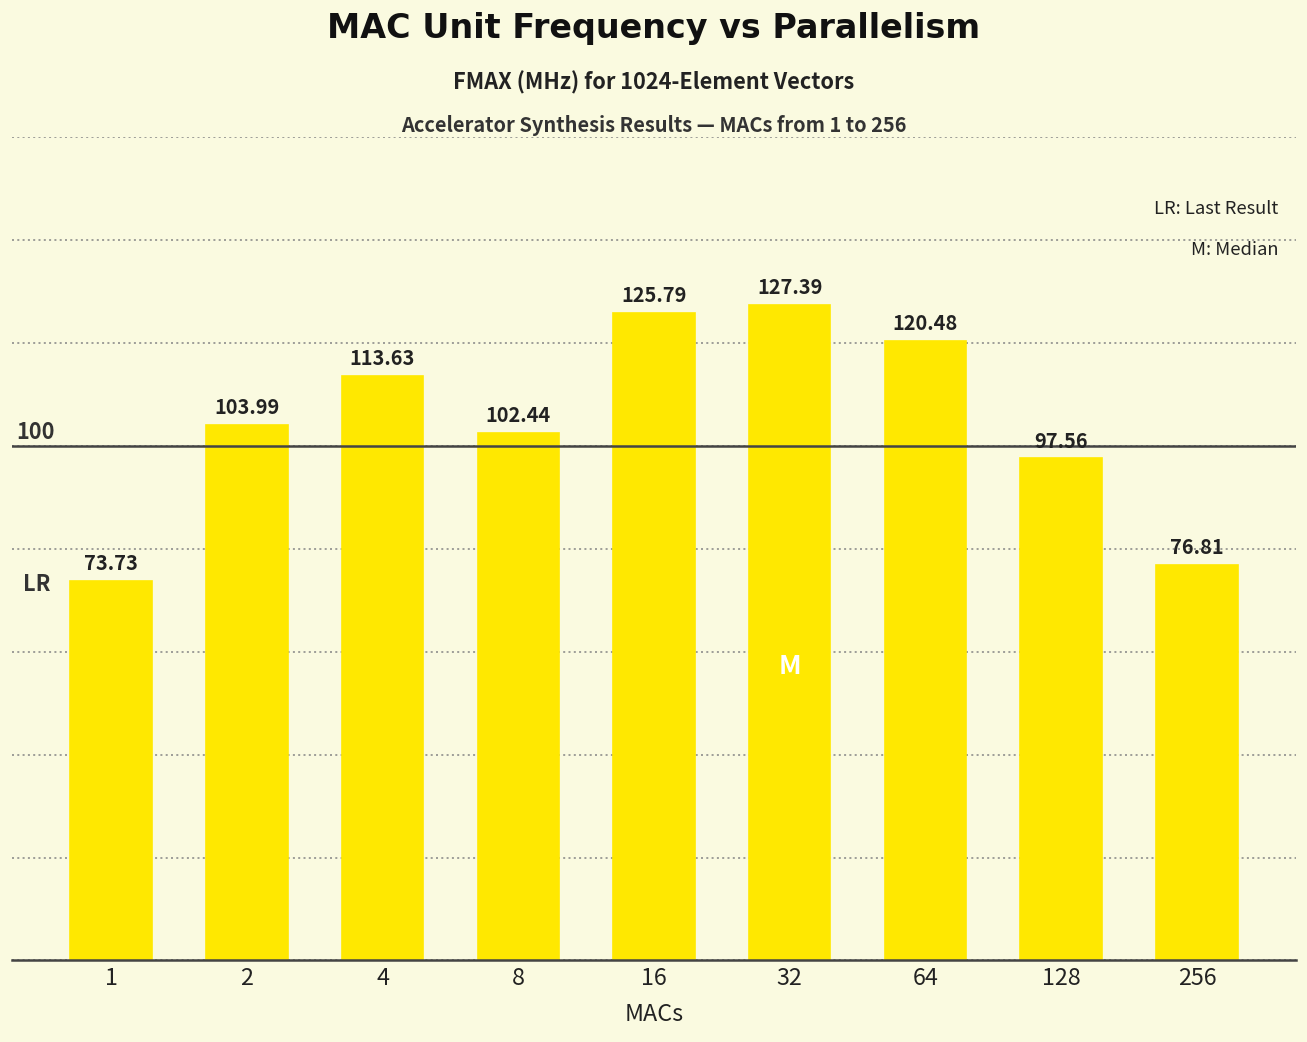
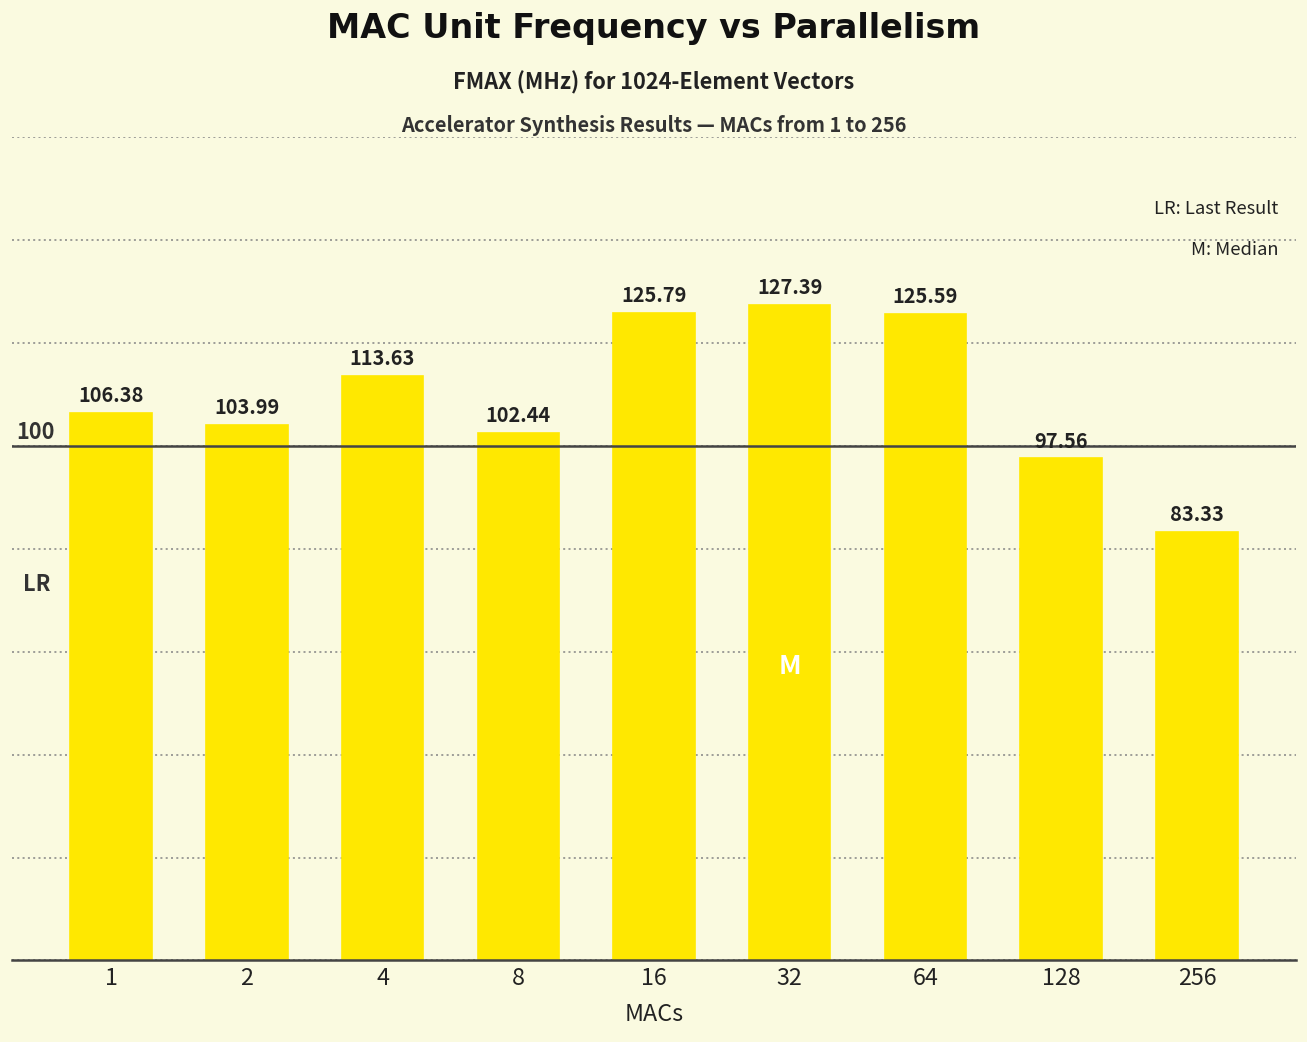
1: 73.73 -> 106.38
64: 120.48 -> 125.59
256: 76.81 -> 83.33
